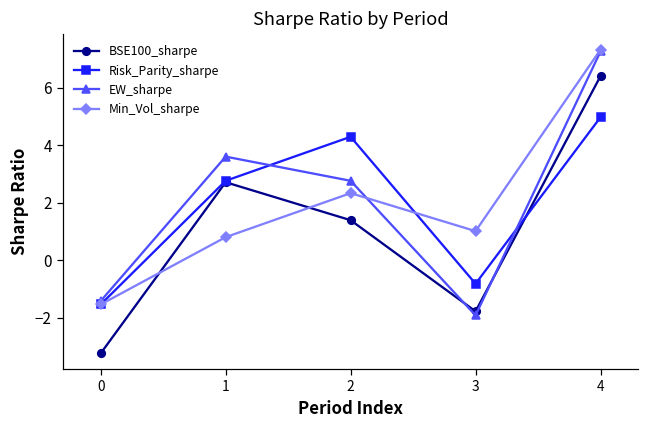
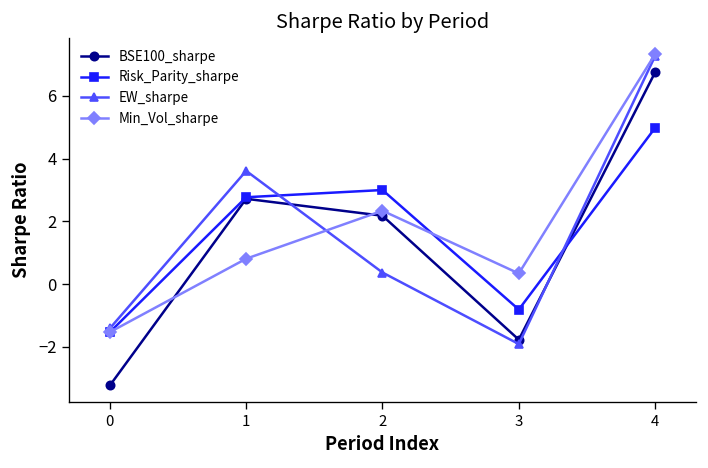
BSE100_sharpe, 2: 1.4 -> 2.2
Risk_Parity_sharpe, 2: 4.3 -> 3.0
EW_sharpe, 2: 2.8 -> 0.4
Min_Vol_sharpe, 3: 1.0 -> 0.3
BSE100_sharpe, 4: 6.4 -> 6.8
